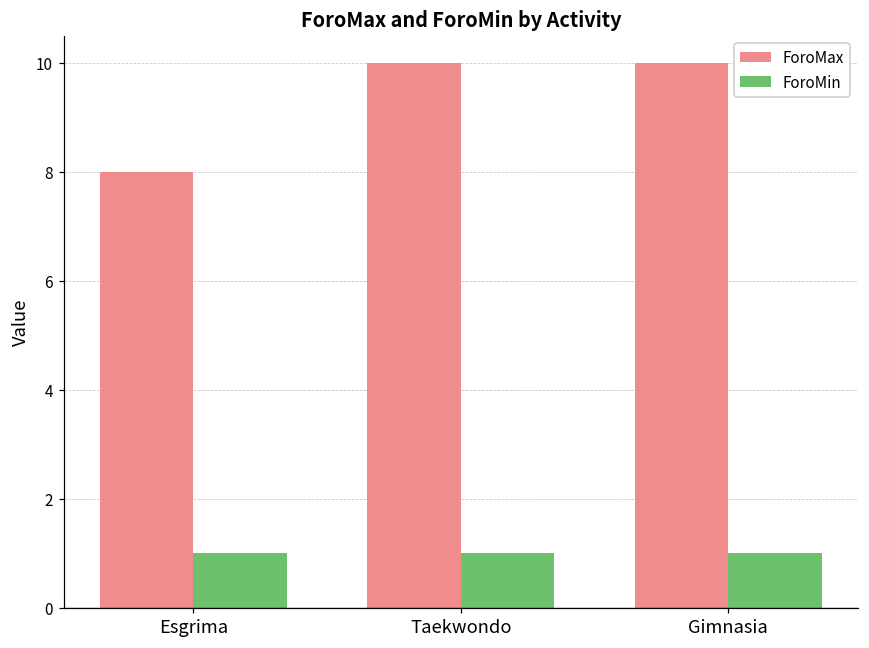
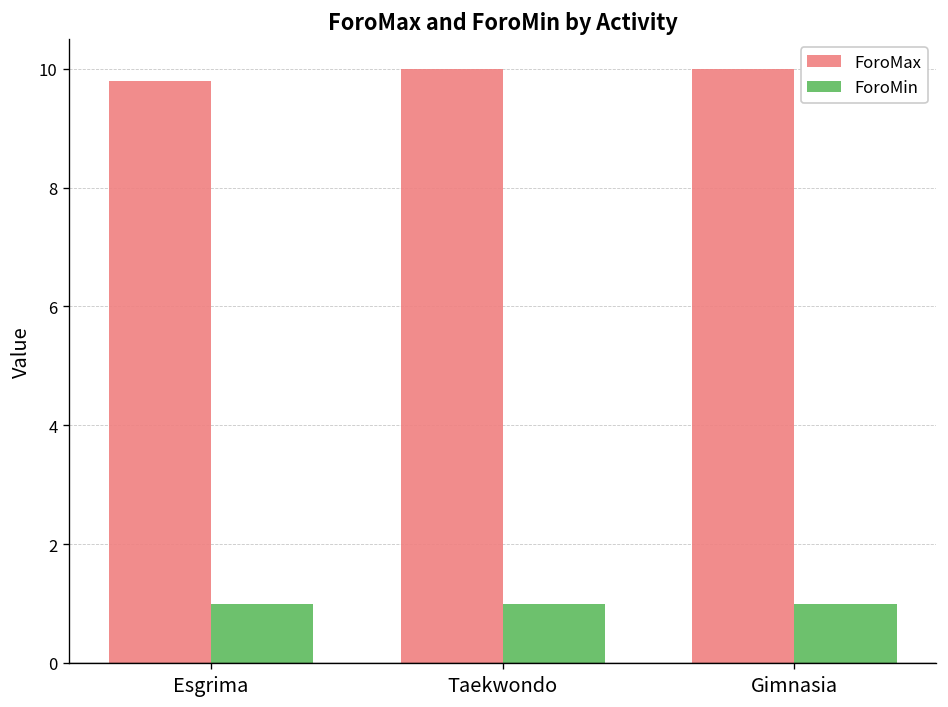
ForoMax, Esgrima: 8.0 -> 9.8
